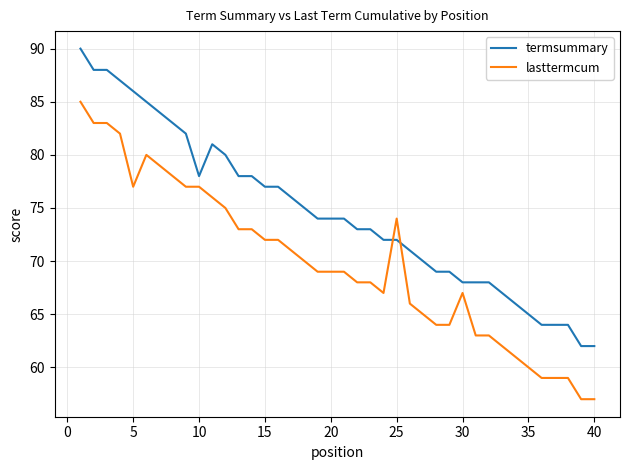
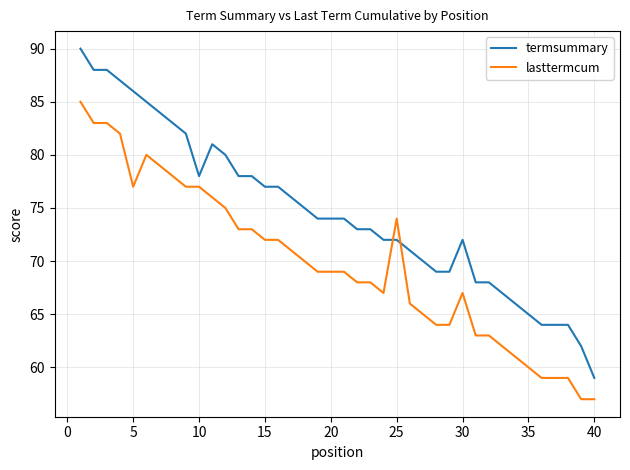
termsummary, 30: 68 -> 72
termsummary, 40: 62 -> 59
